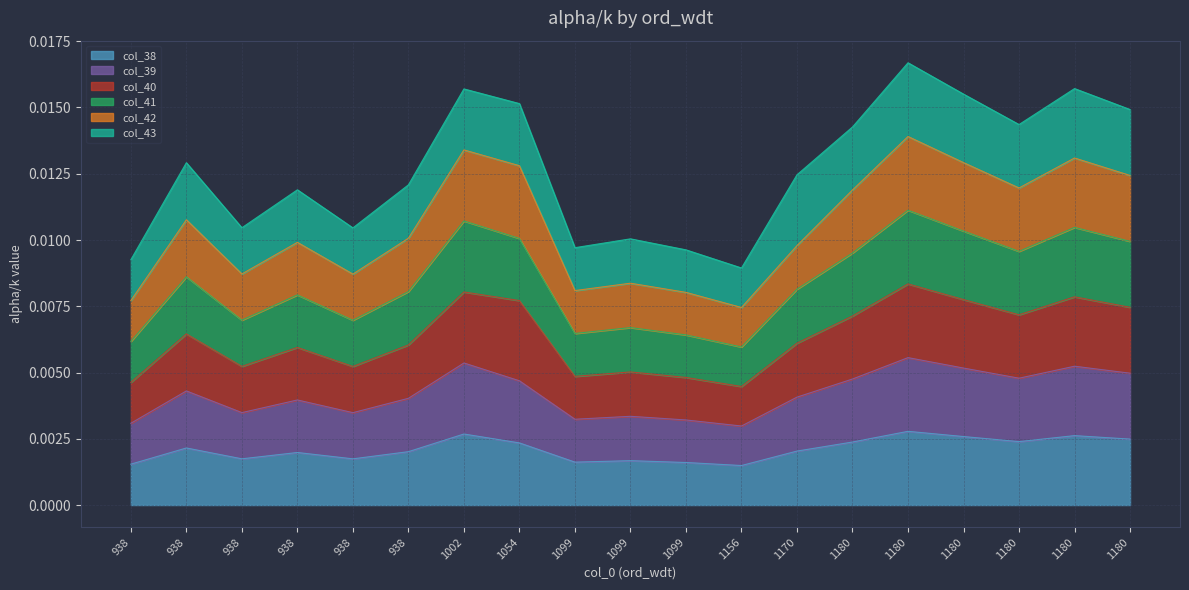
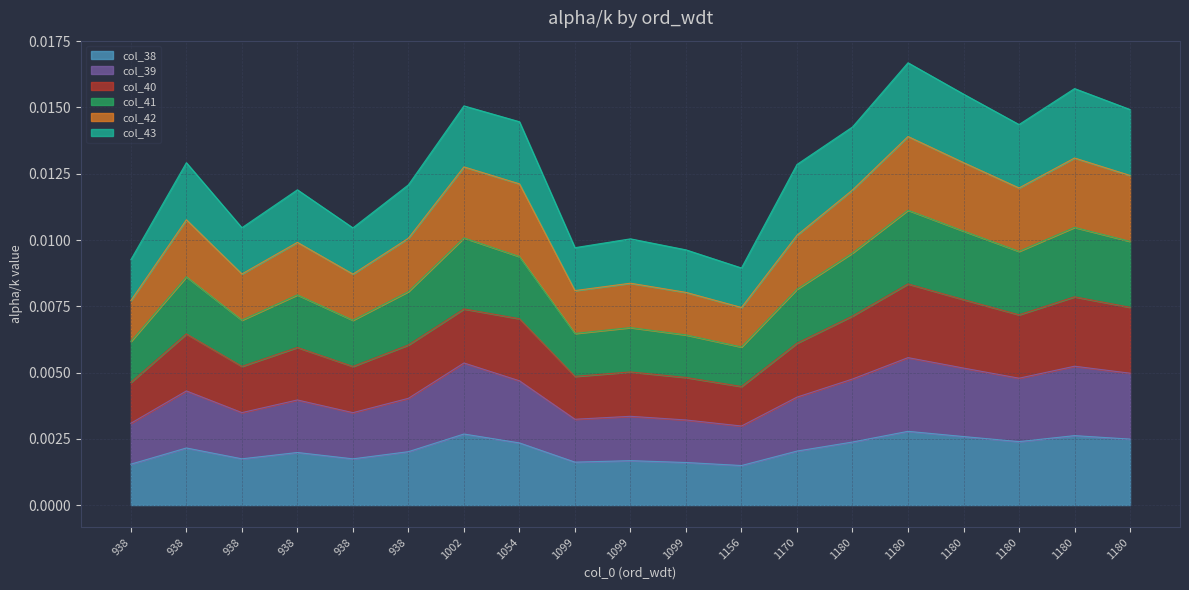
col_40, 1002: 0.0027 -> 0.0020
col_40, 1054: 0.0030 -> 0.0023
col_42, 1170: 0.0016 -> 0.0020
